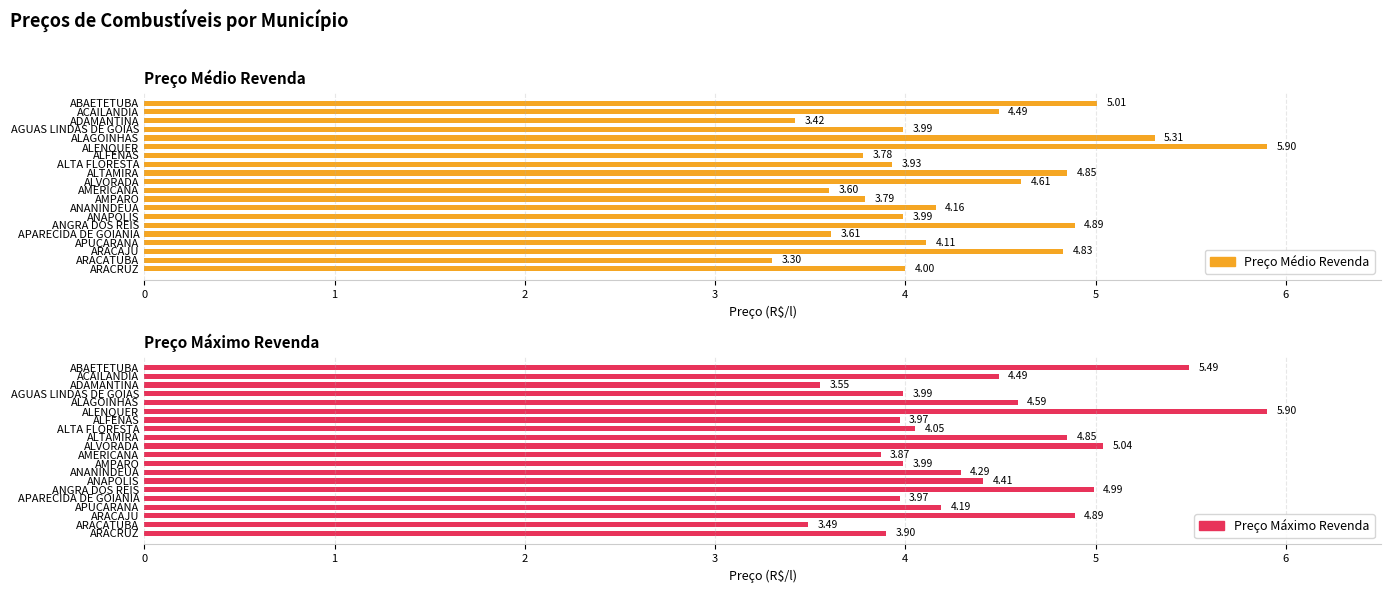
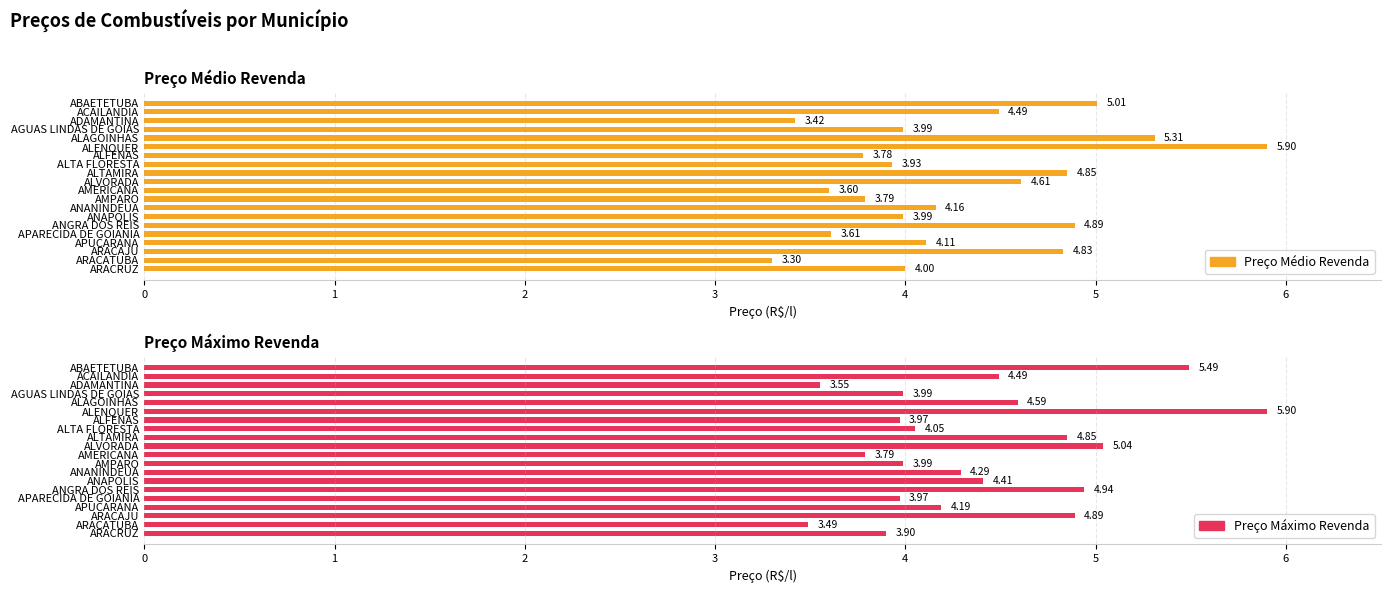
Preço Máximo Revenda, AMERICANA: 3.87 -> 3.79
Preço Máximo Revenda, ANGRA DOS REIS: 4.99 -> 4.94
